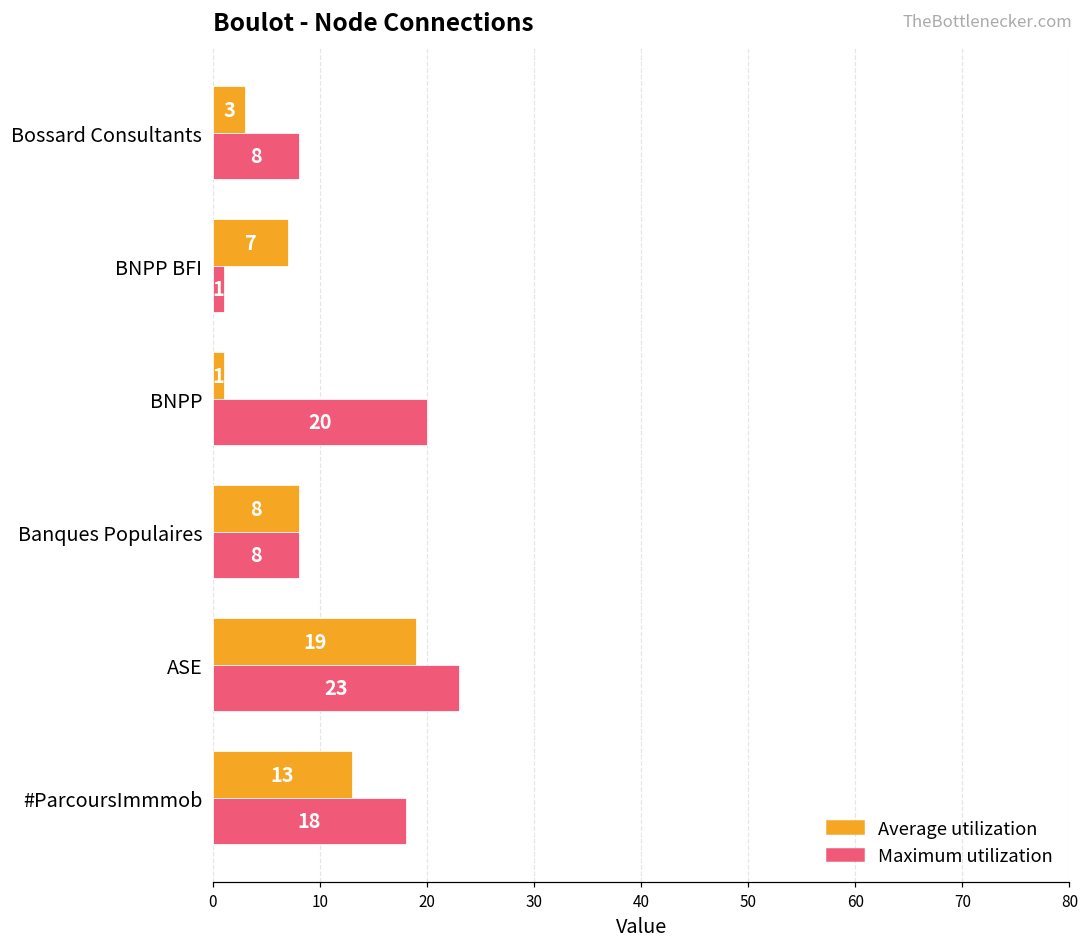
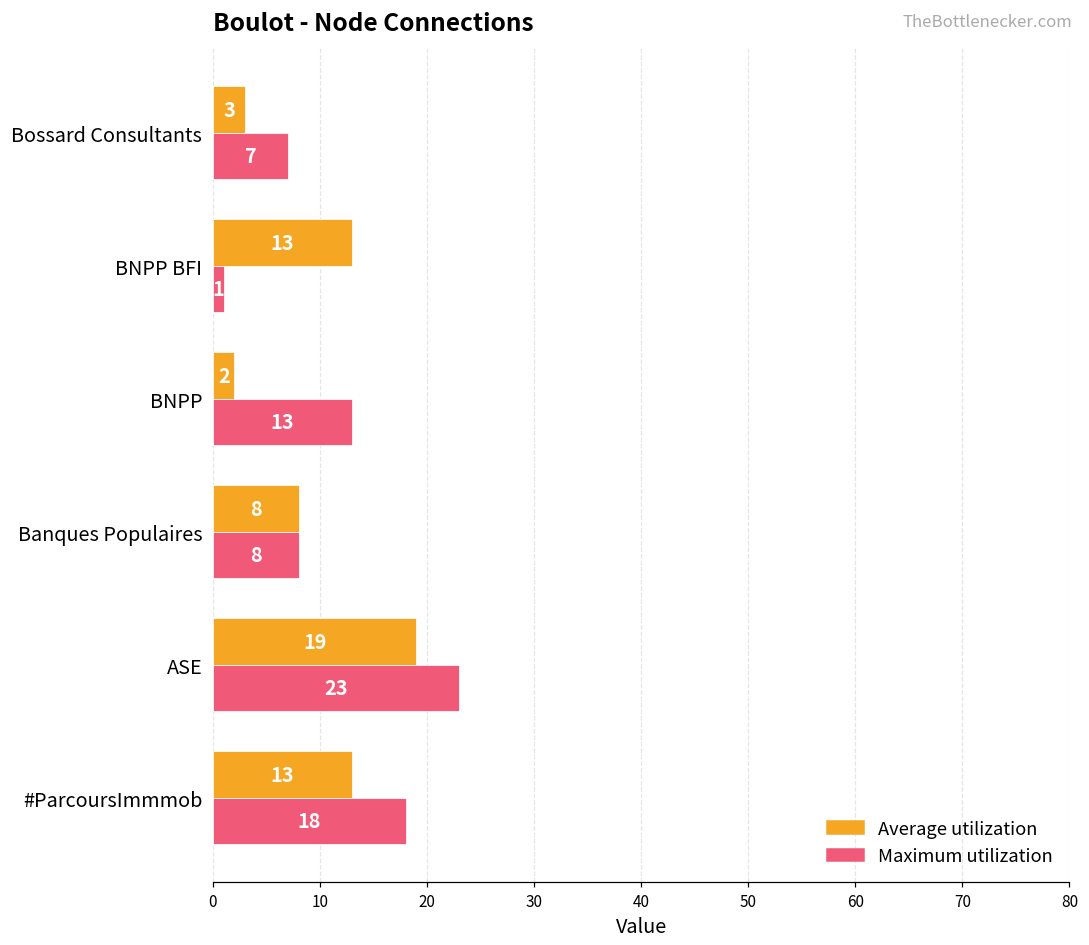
Maximum utilization, Bossard Consultants: 8 -> 7
Average utilization, BNPP BFI: 7 -> 13
Average utilization, BNPP: 1 -> 2
Maximum utilization, BNPP: 20 -> 13
